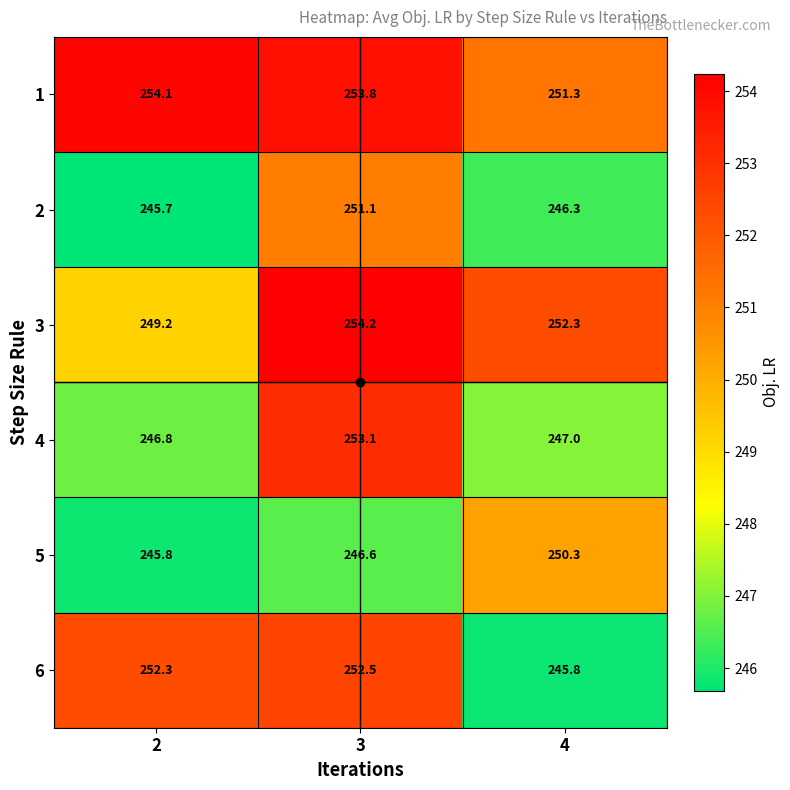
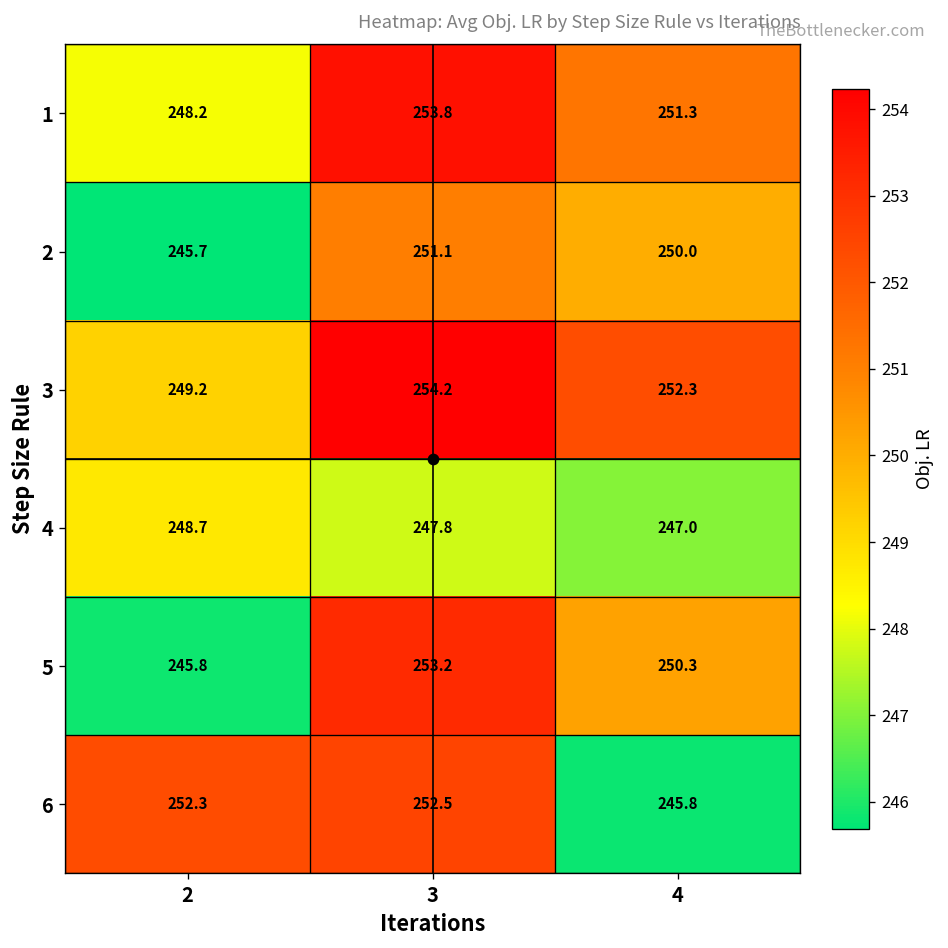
1, 2: 254.1 -> 248.2
2, 4: 246.3 -> 250.0
4, 2: 246.8 -> 248.7
4, 3: 253.1 -> 247.8
5, 3: 246.6 -> 253.2
